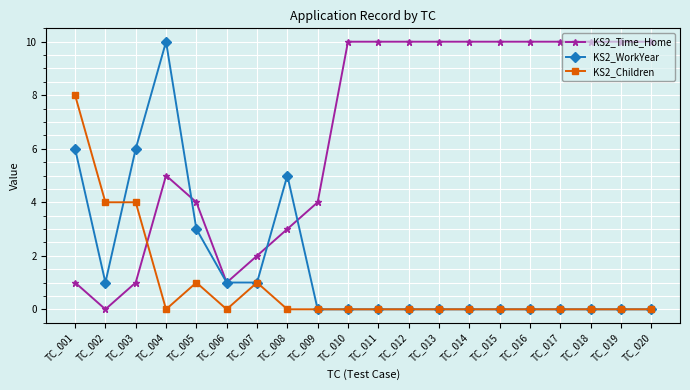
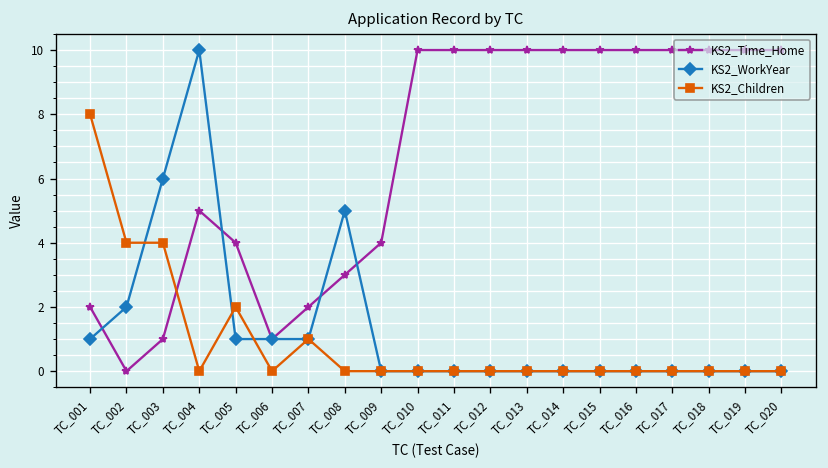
KS2_Time_Home, TC_001: 1 -> 2
KS2_WorkYear, TC_001: 6 -> 1
KS2_WorkYear, TC_002: 1 -> 2
KS2_WorkYear, TC_005: 3 -> 1
KS2_Children, TC_005: 1 -> 2
